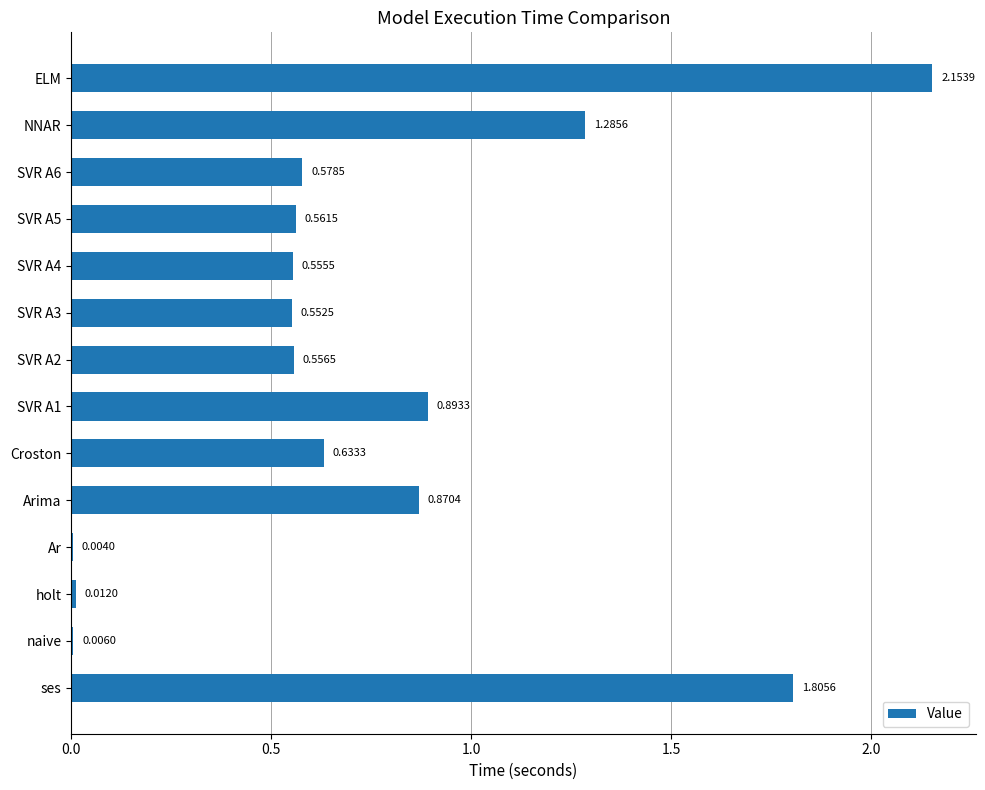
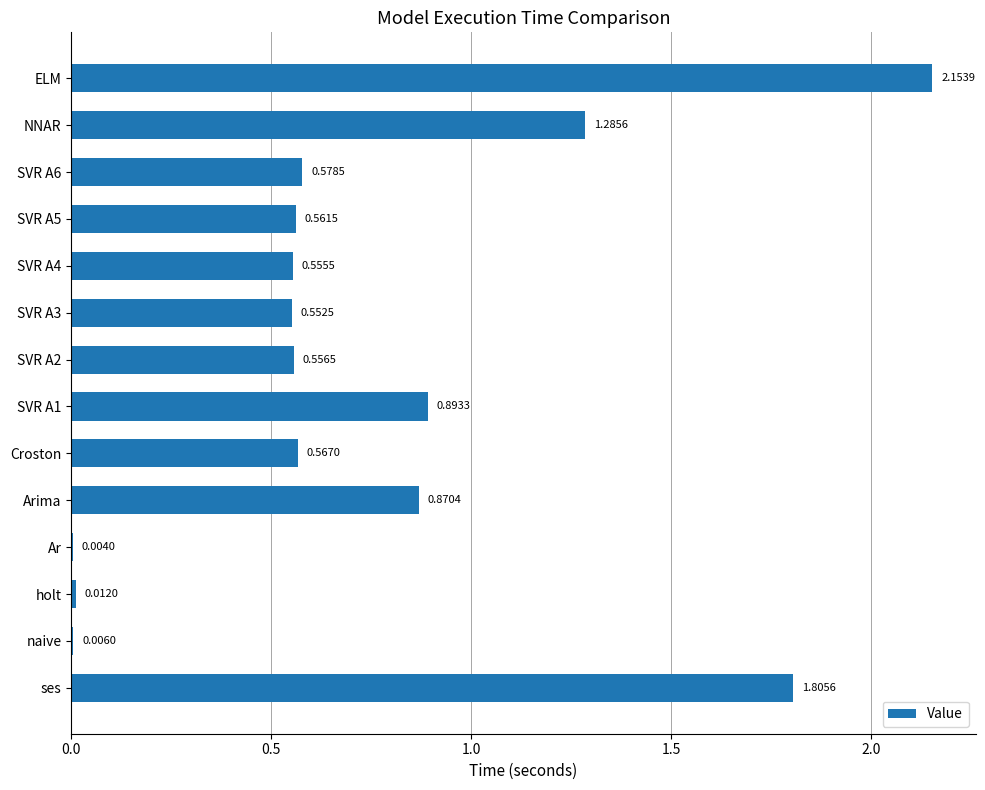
Croston: 0.6333 -> 0.5670
